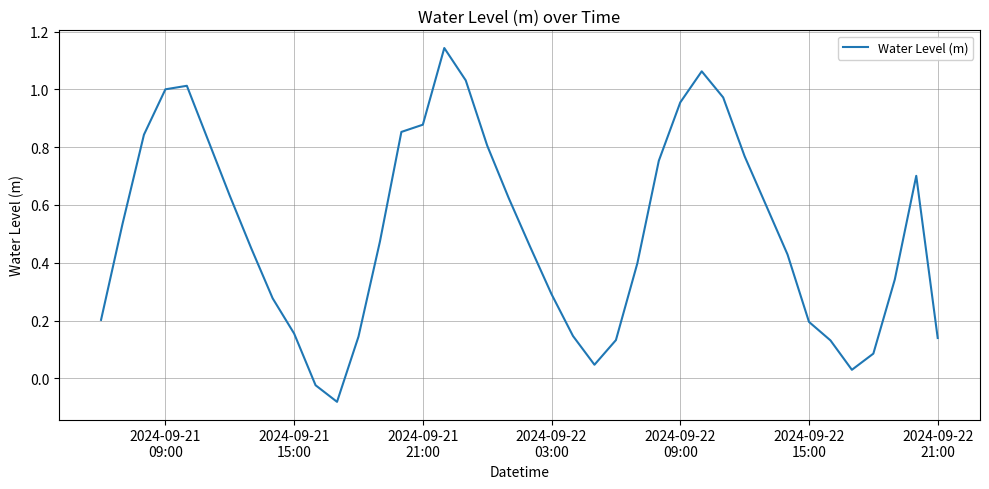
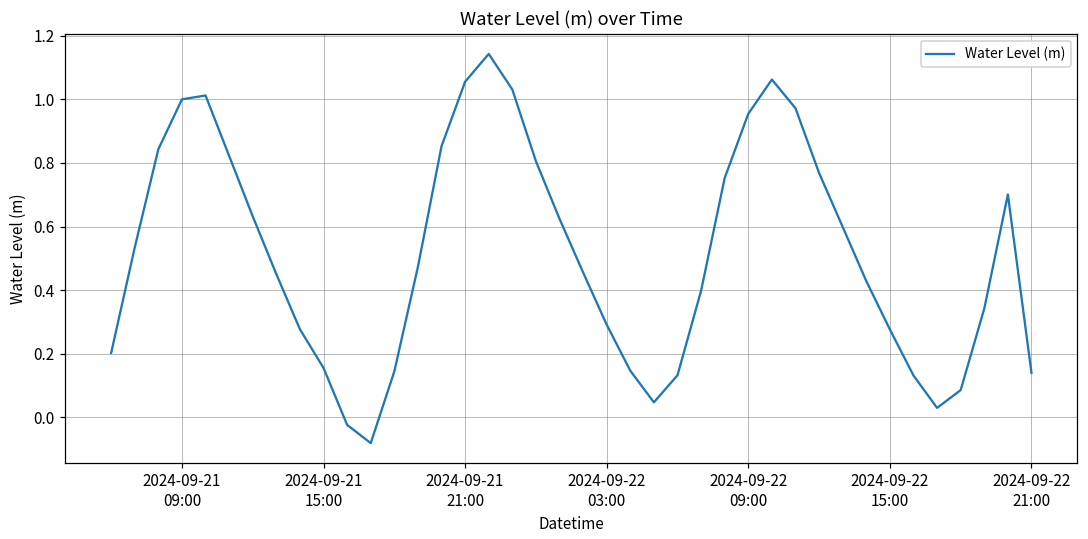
2024-09-21 21:00: 0.88 -> 1.06
2024-09-22 15:00: 0.20 -> 0.28
